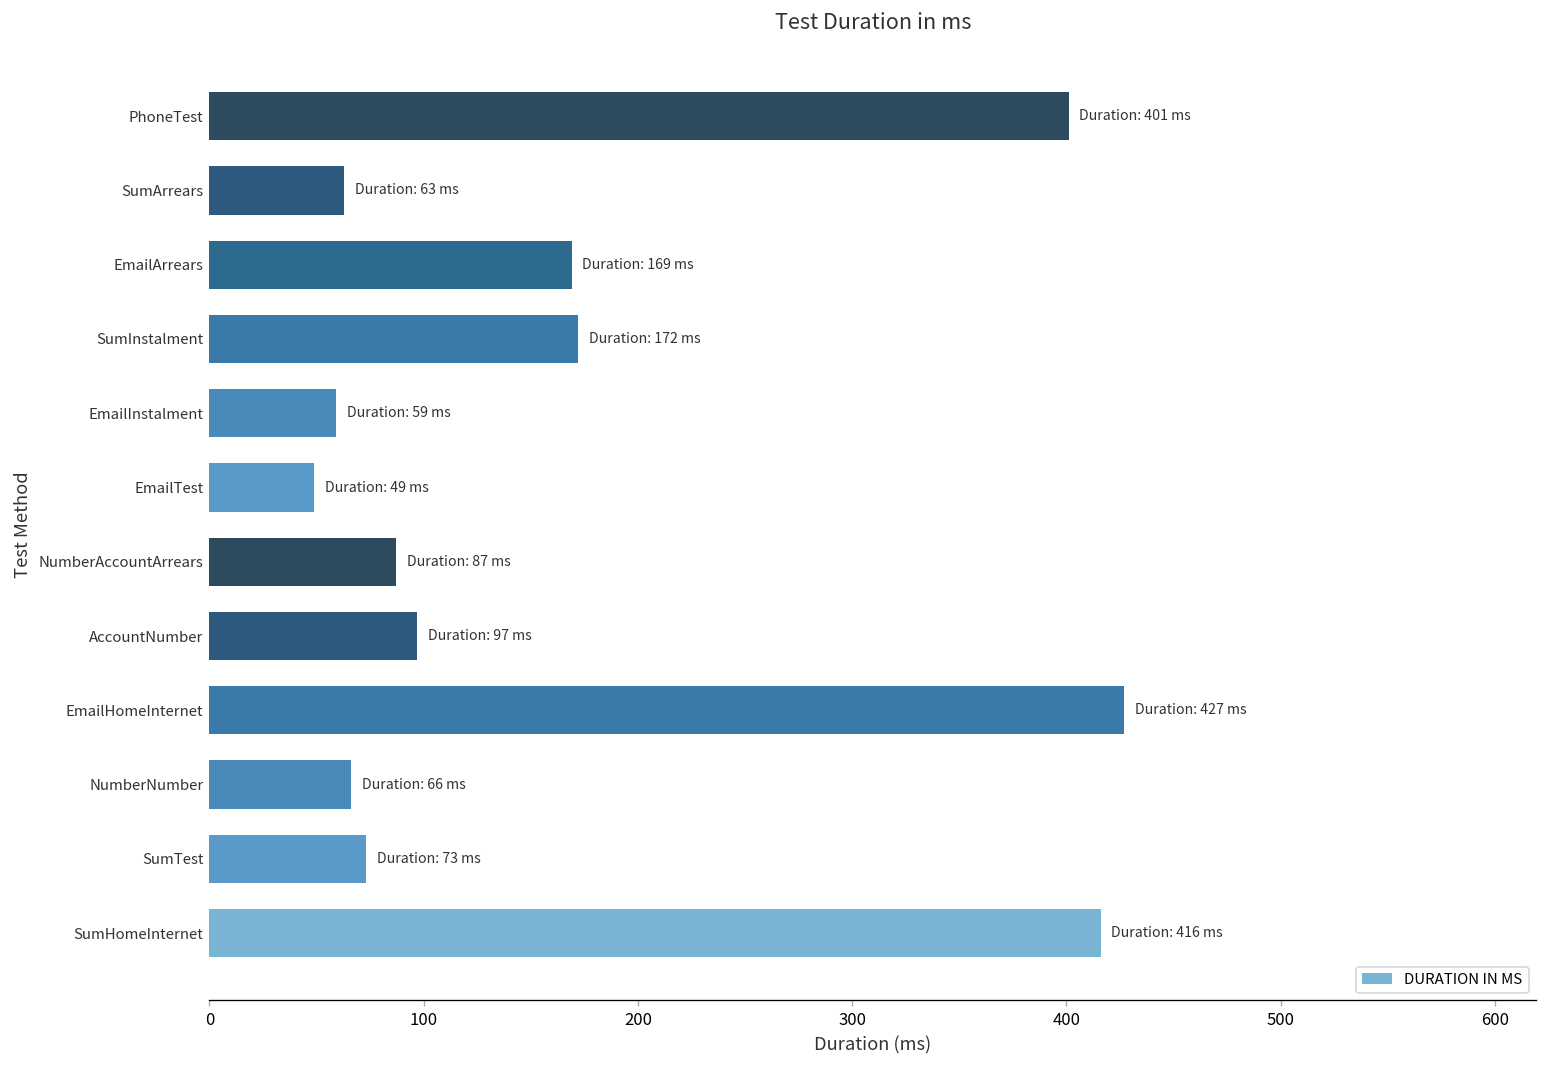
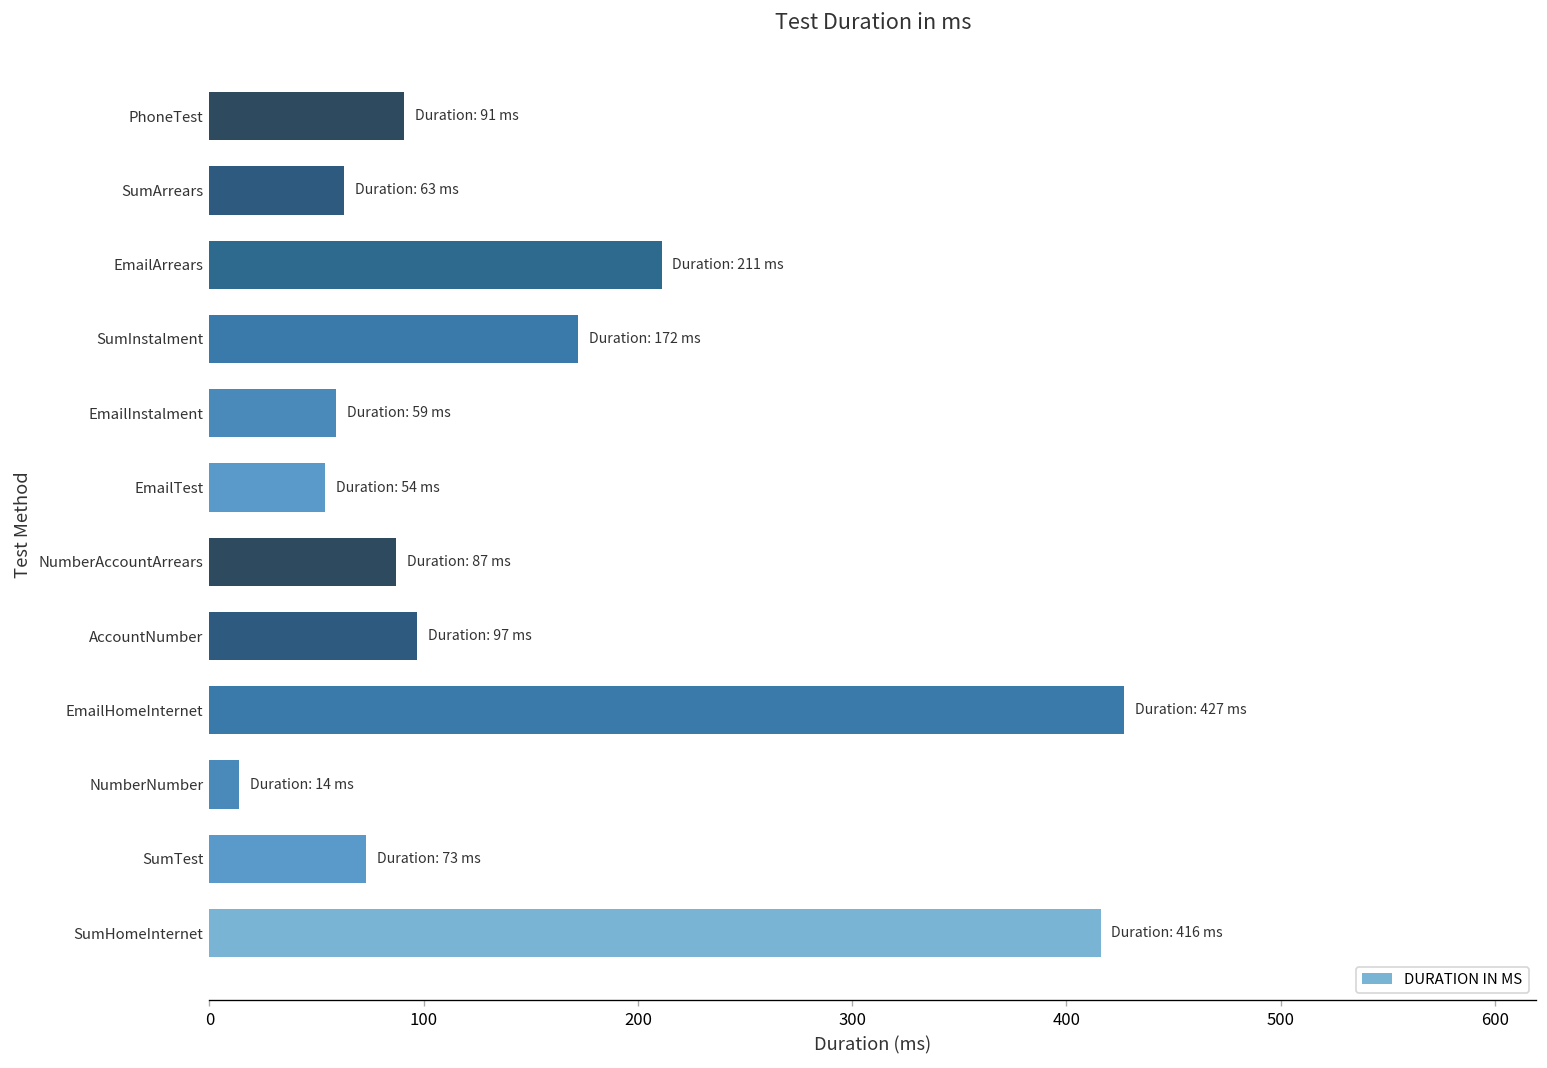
PhoneTest: 401 -> 91
EmailArrears: 169 -> 211
EmailTest: 49 -> 54
NumberNumber: 66 -> 14
